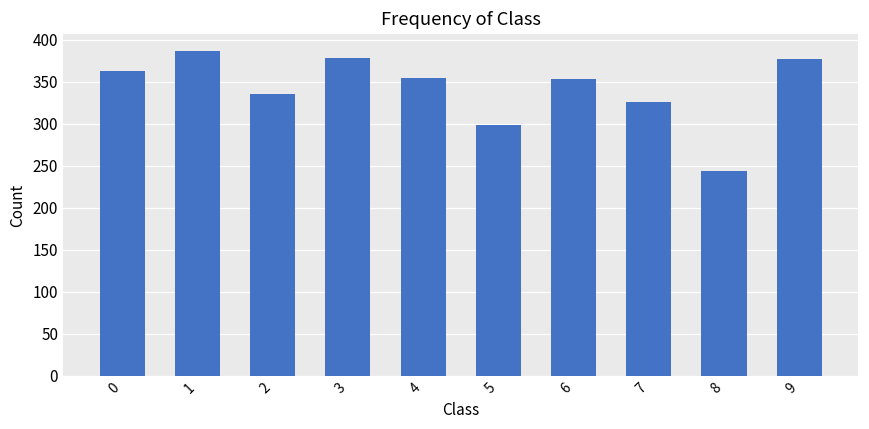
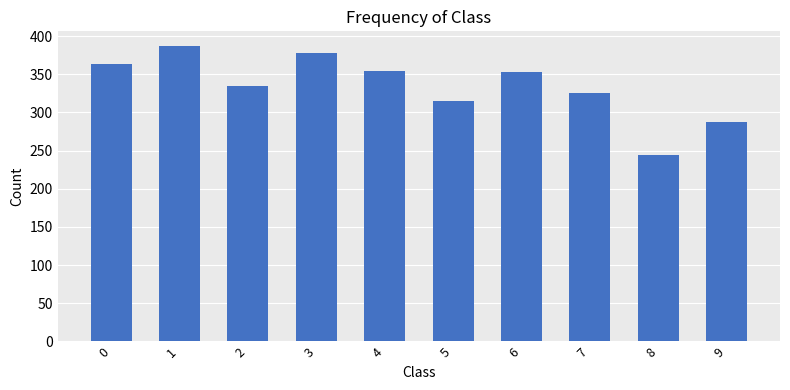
5: 300 -> 320
9: 380 -> 290
